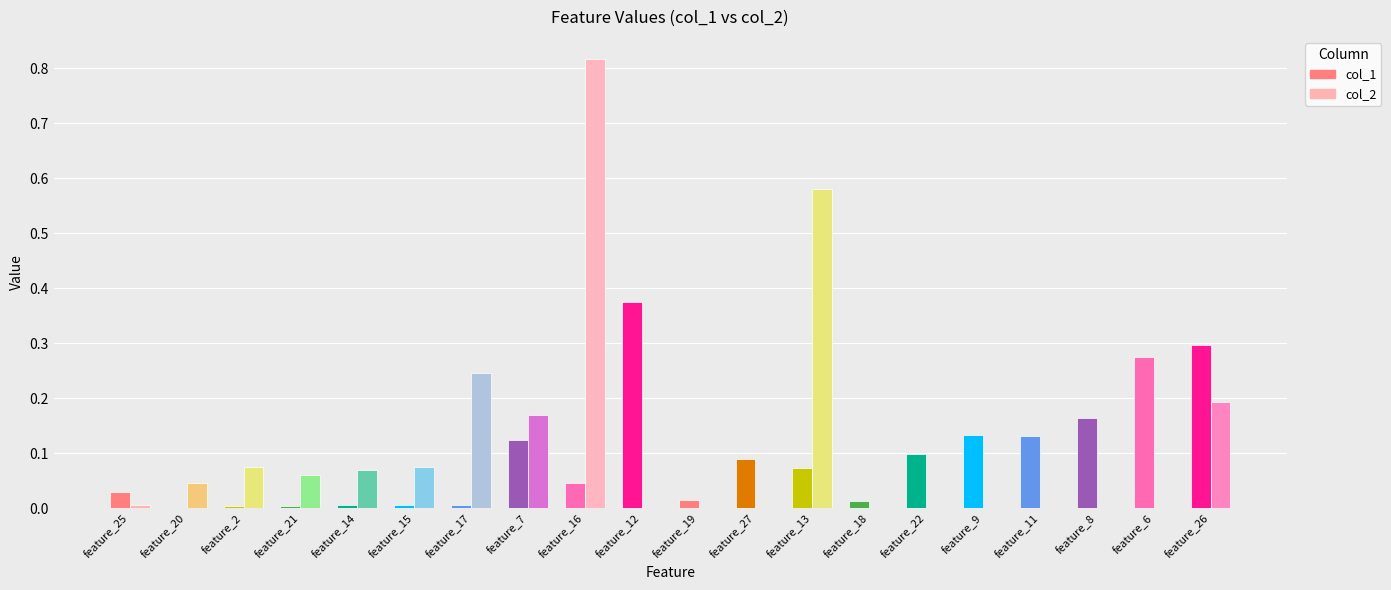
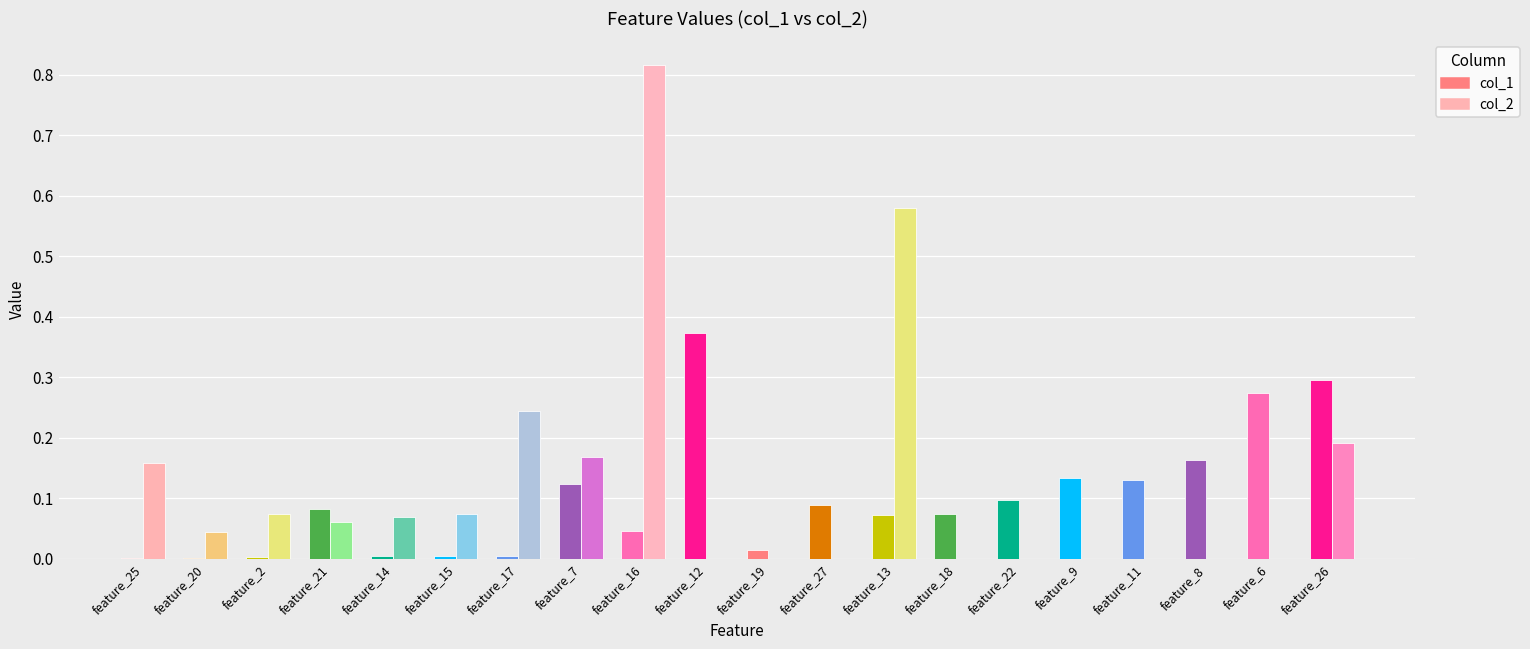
col_1, feature_25: 0.03 -> 0.00
col_2, feature_25: 0.01 -> 0.16
col_1, feature_21: 0.00 -> 0.08
col_1, feature_18: 0.01 -> 0.07
